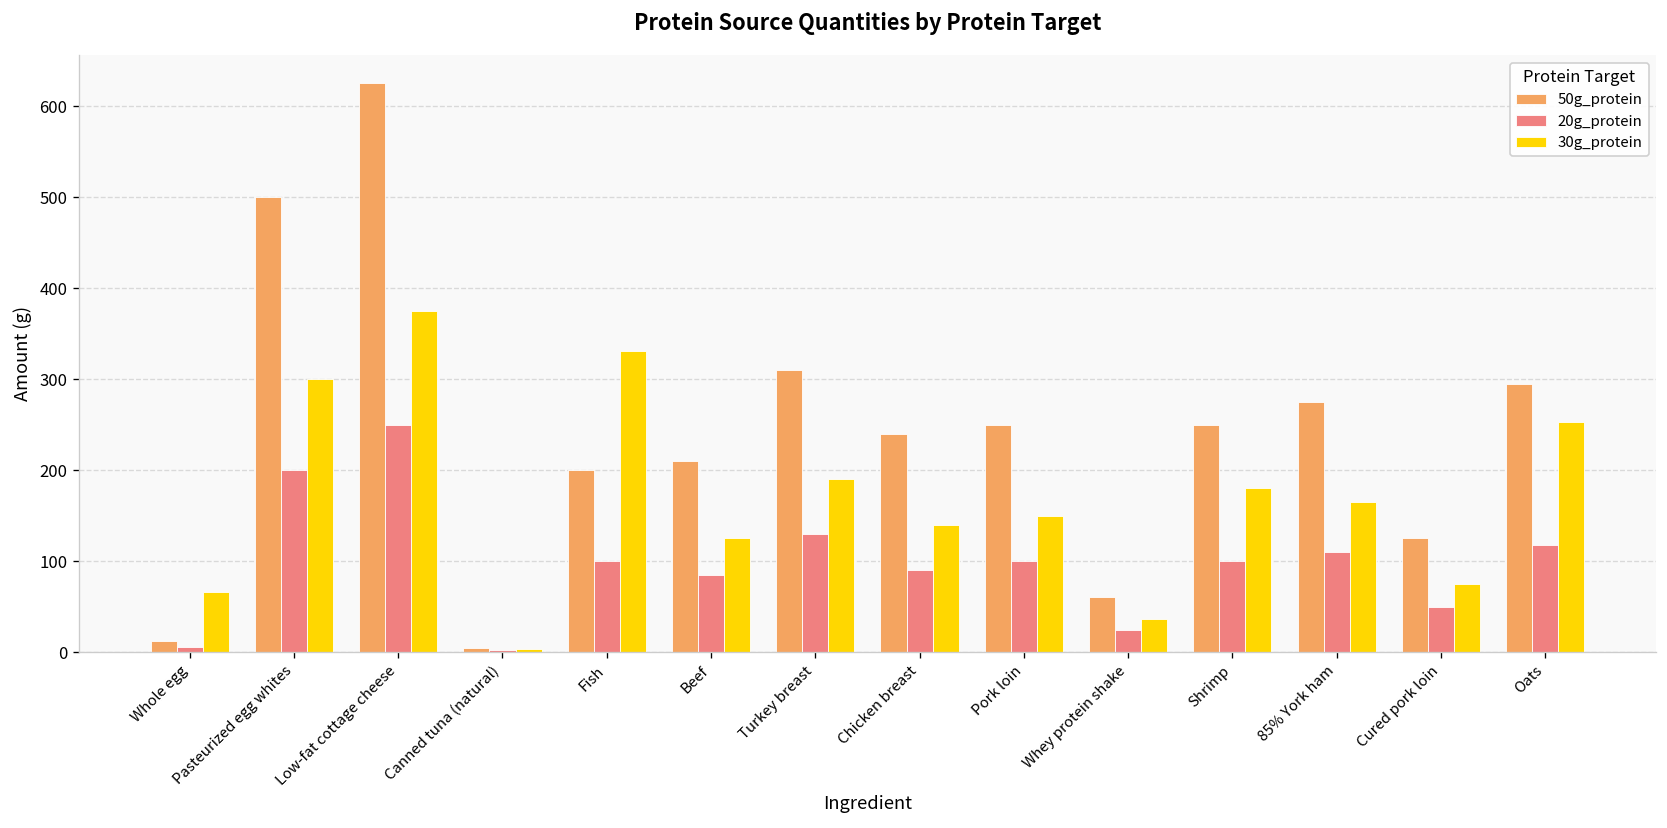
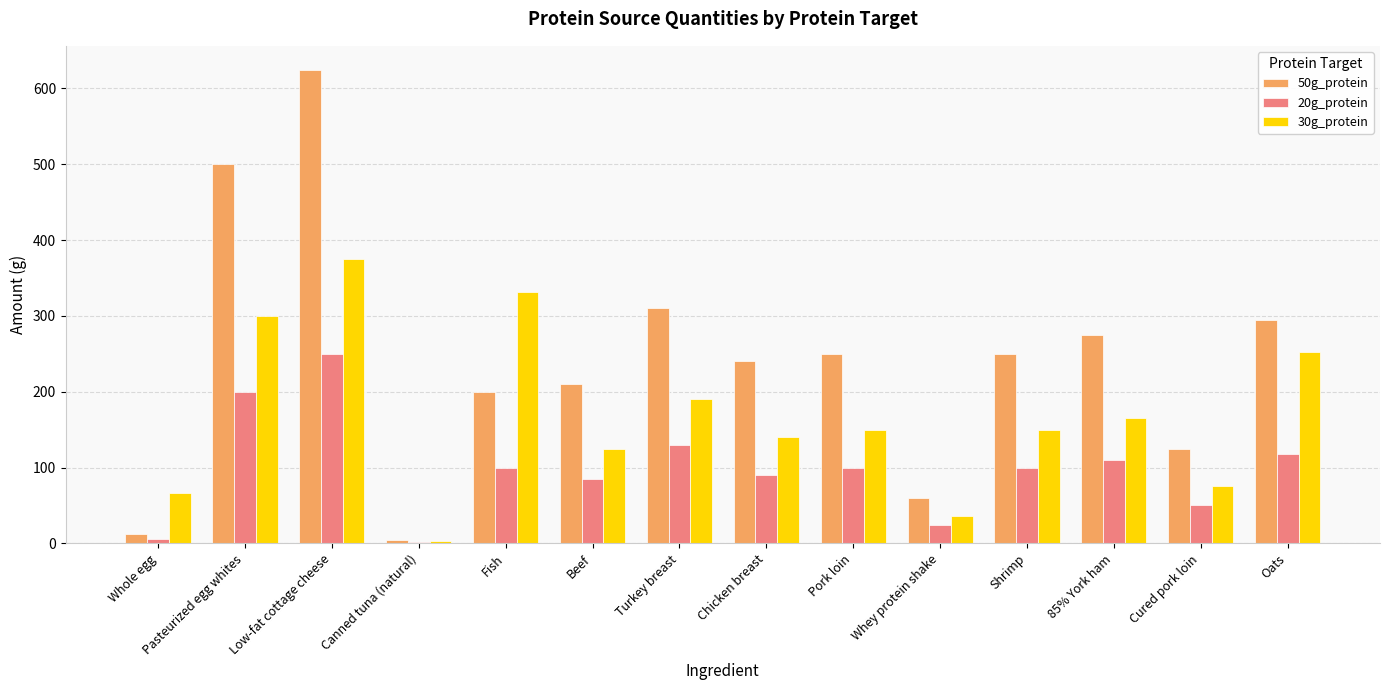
30g_protein, Shrimp: 180 -> 150
